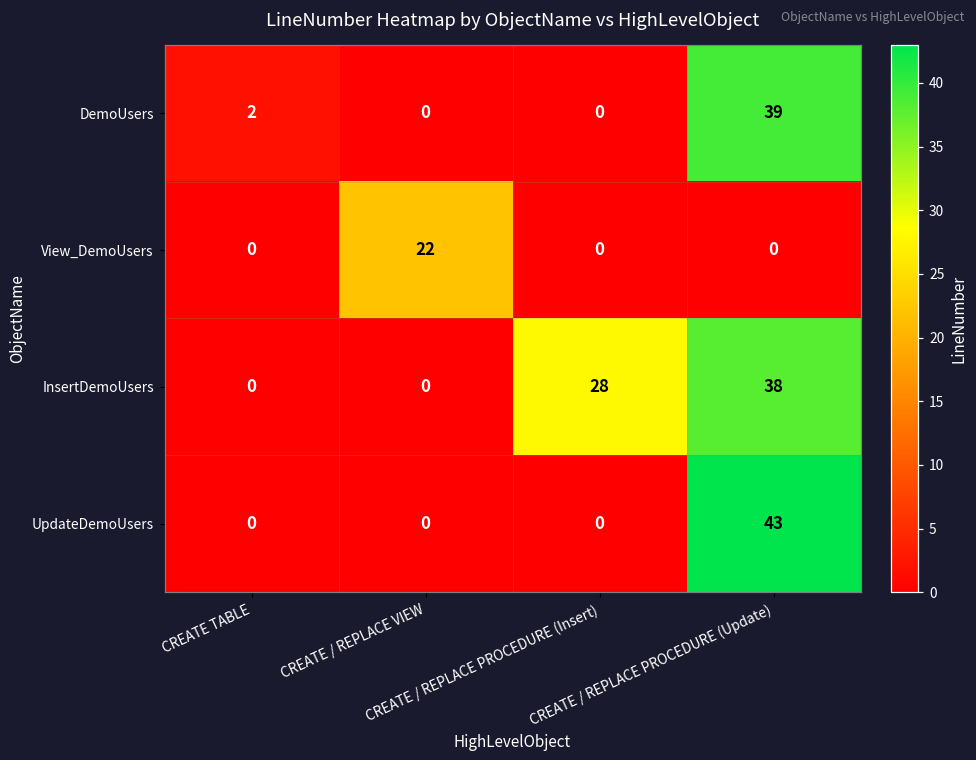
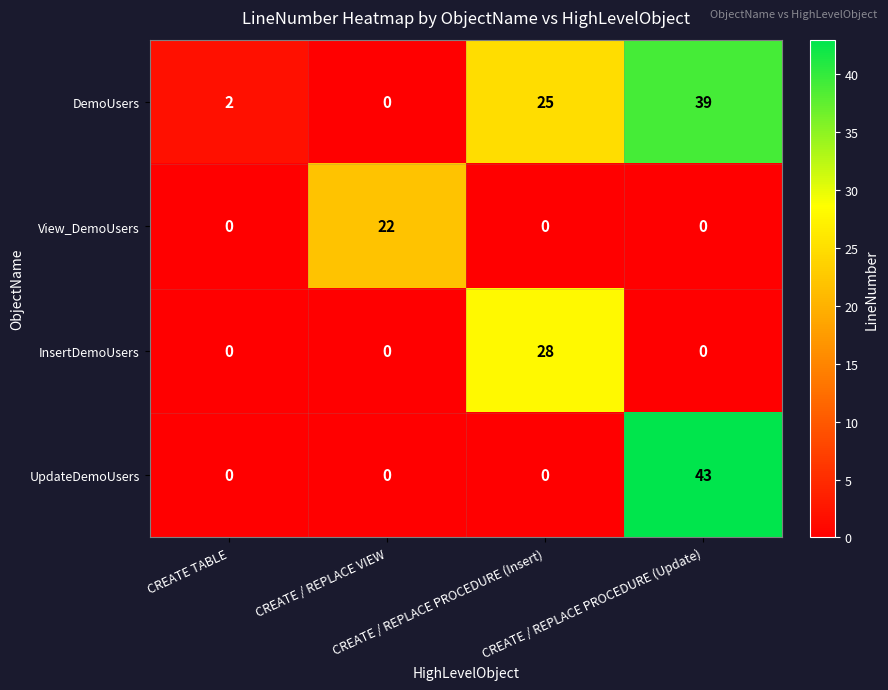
DemoUsers, CREATE / REPLACE PROCEDURE (Insert): 0 -> 25
InsertDemoUsers, CREATE / REPLACE PROCEDURE (Update): 38 -> 0
